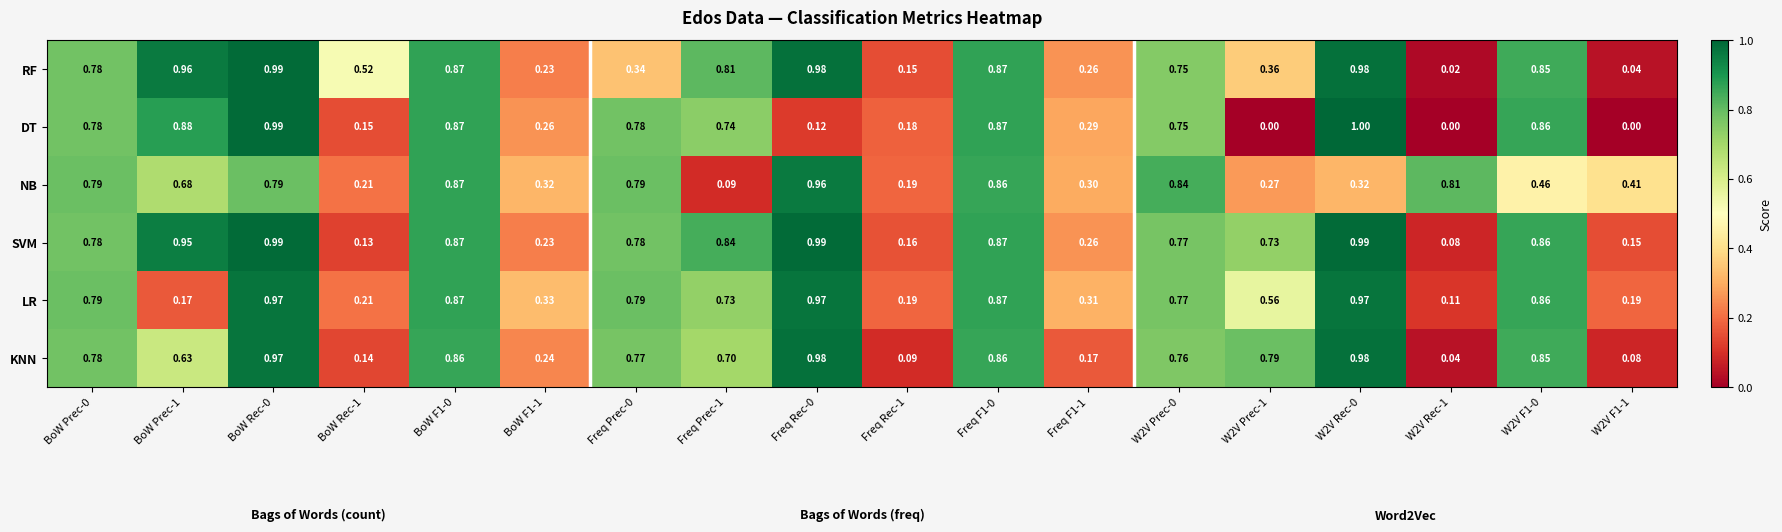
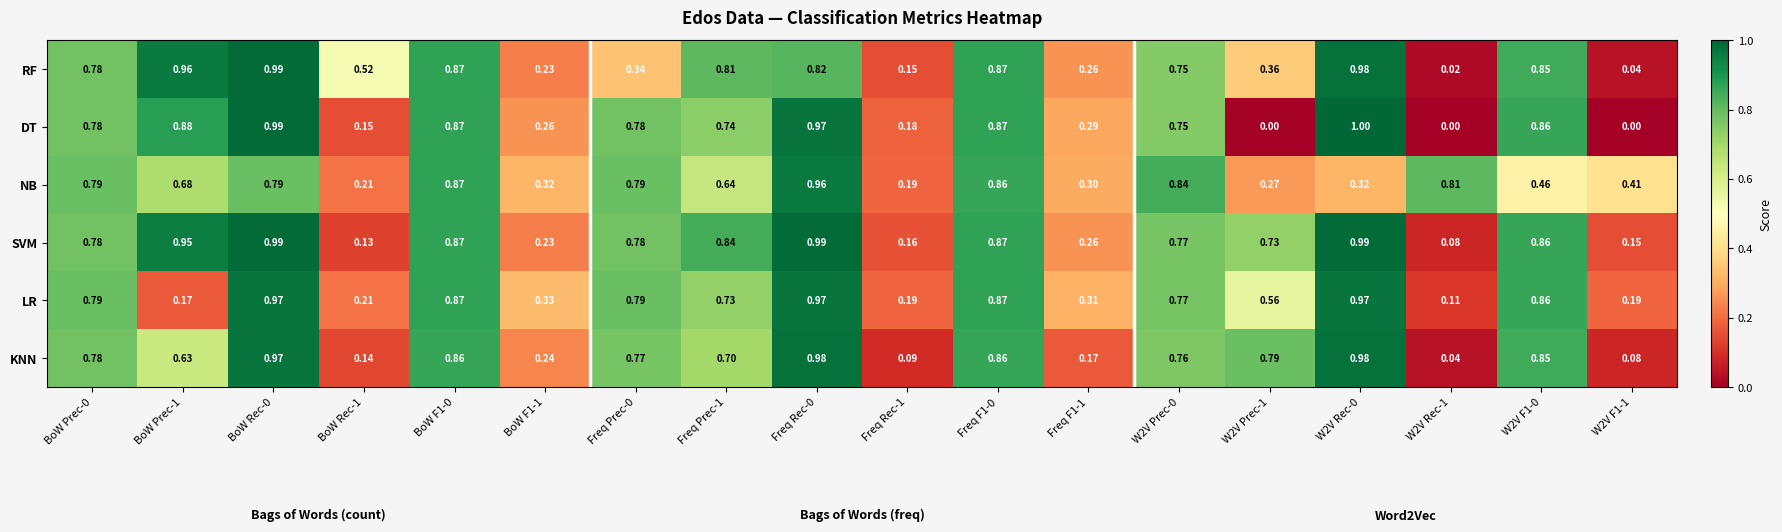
RF, Freq Rec-0: 0.98 -> 0.82
DT, Freq Rec-0: 0.12 -> 0.97
NB, Freq Prec-1: 0.09 -> 0.64
